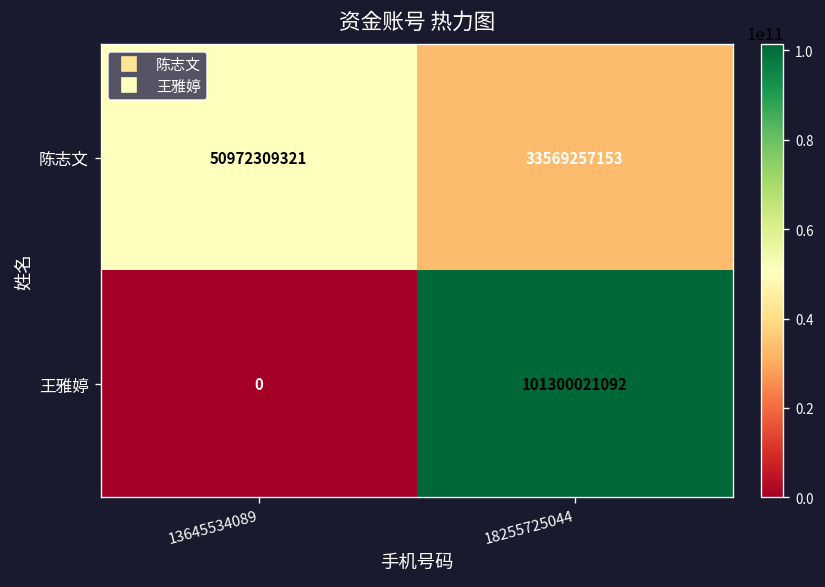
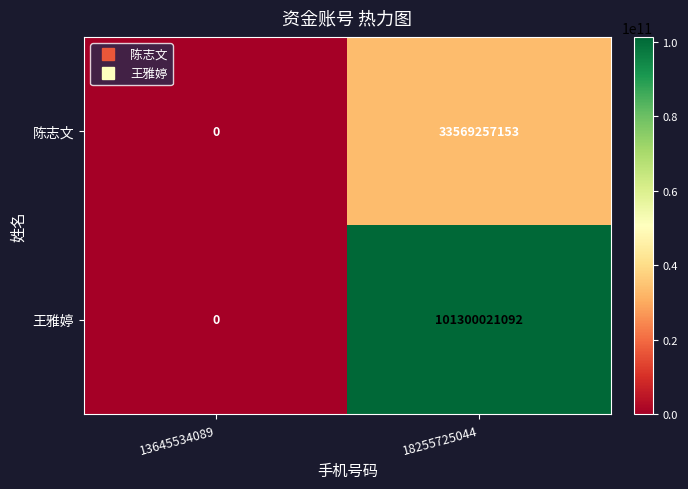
陈志文, 13645534089: 50972309321 -> 0
